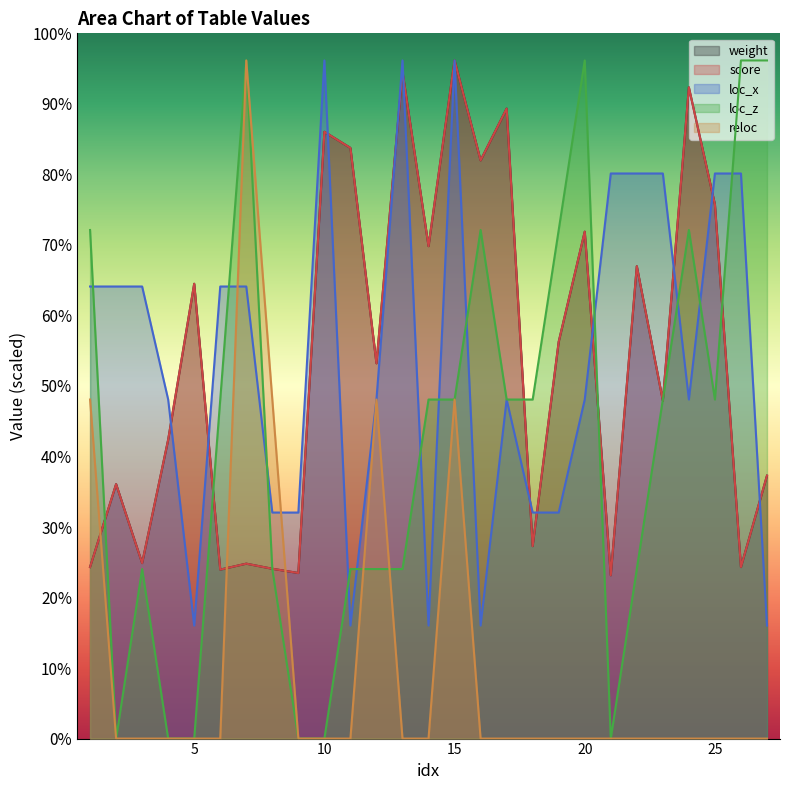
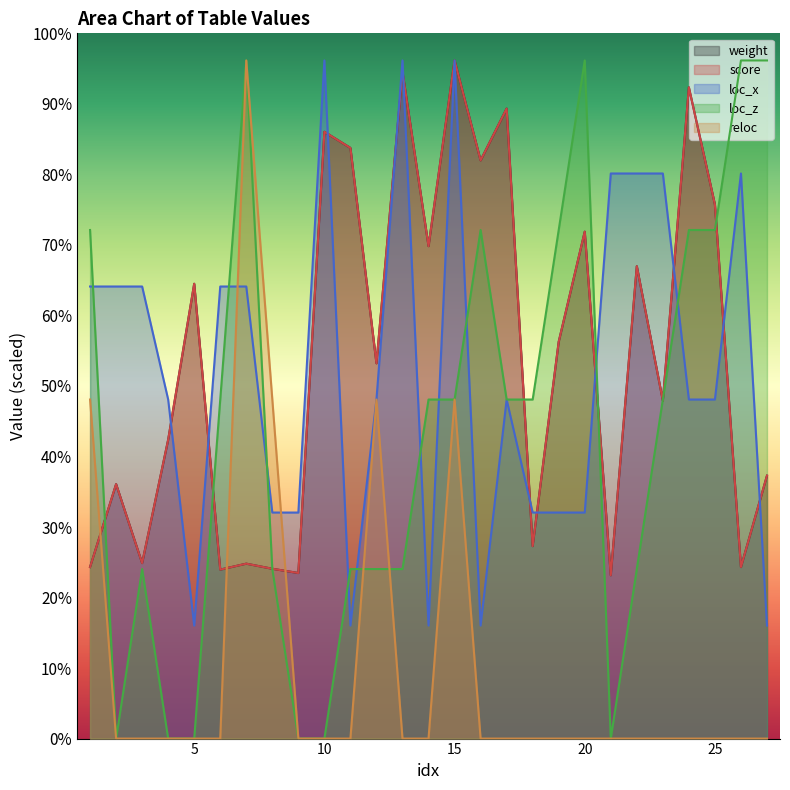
loc_x, 20: 48% -> 32%
loc_x, 25: 80% -> 48%
loc_z, 25: 48% -> 72%
